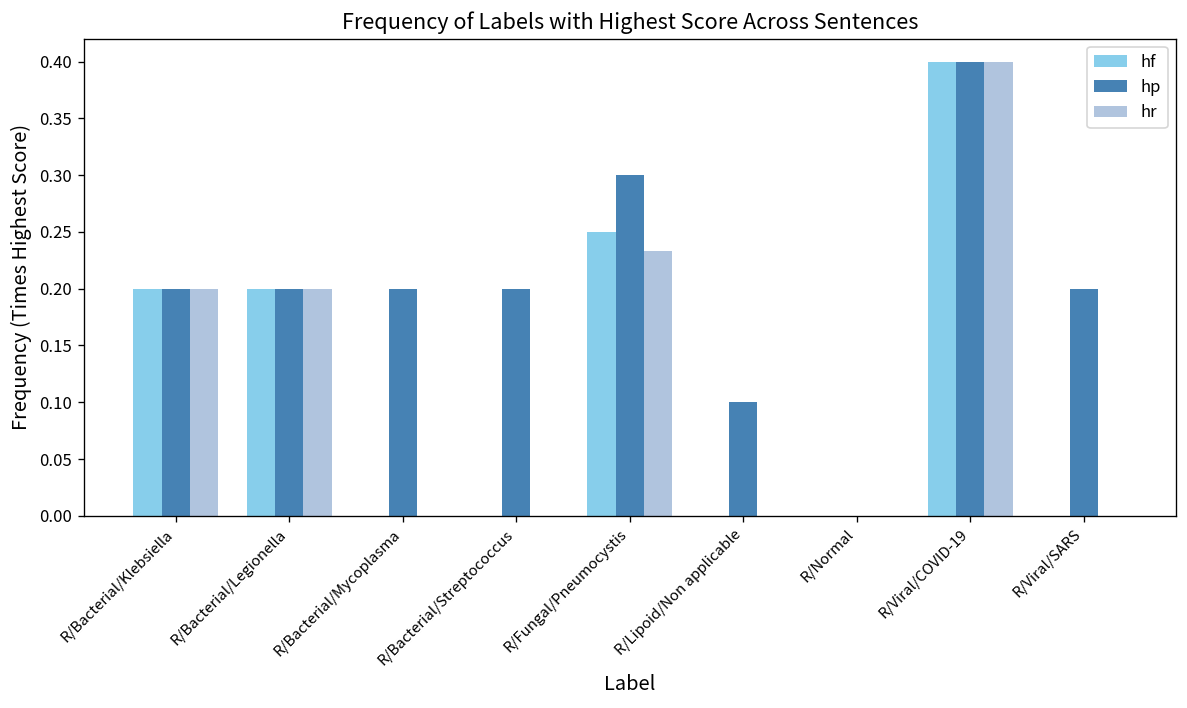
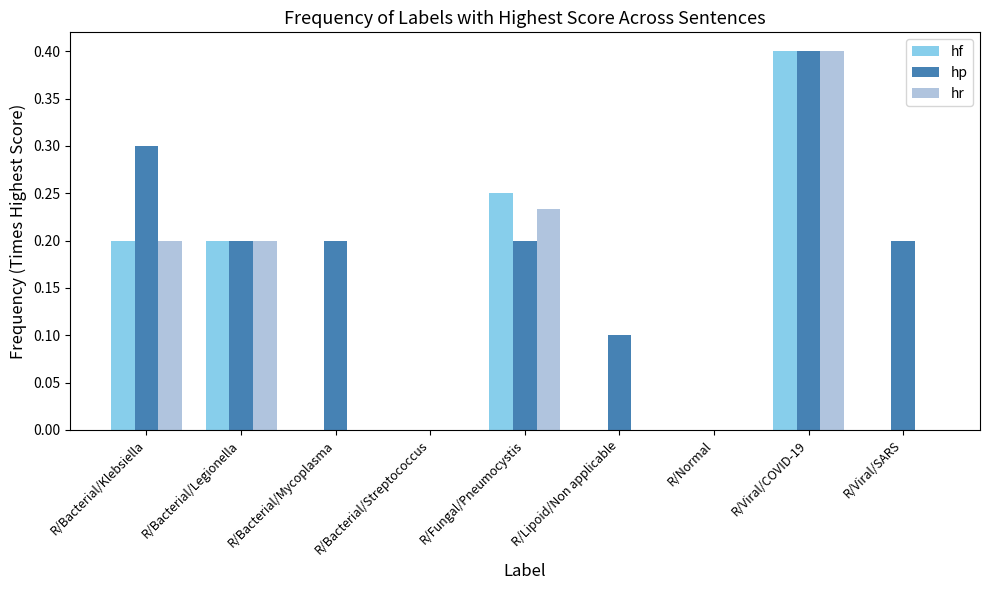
hp, R/Bacterial/Klebsiella: 0.2 -> 0.3
hp, R/Bacterial/Streptococcus: 0.2 -> 0.0
hp, R/Fungal/Pneumocystis: 0.3 -> 0.2
